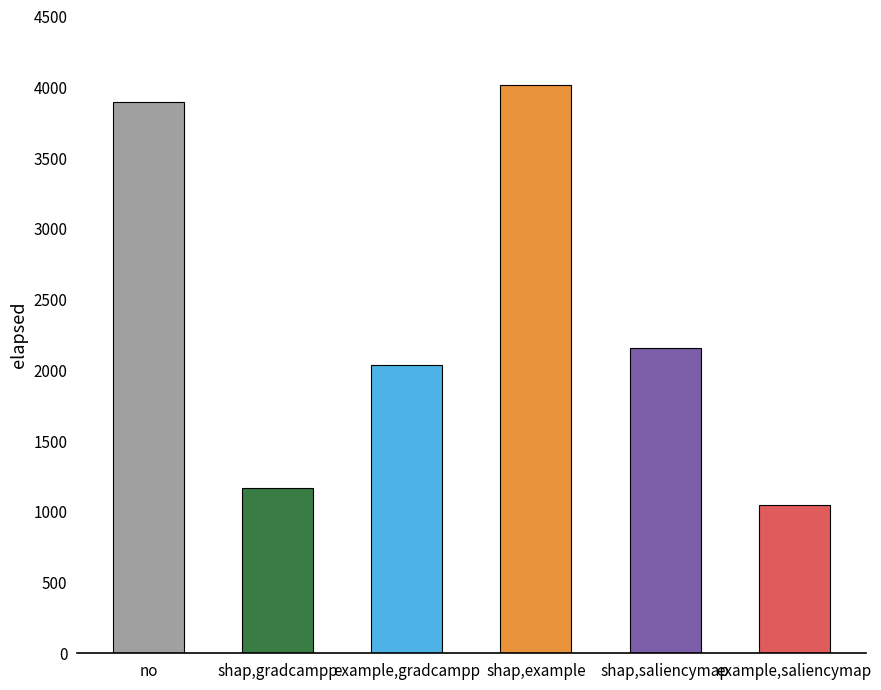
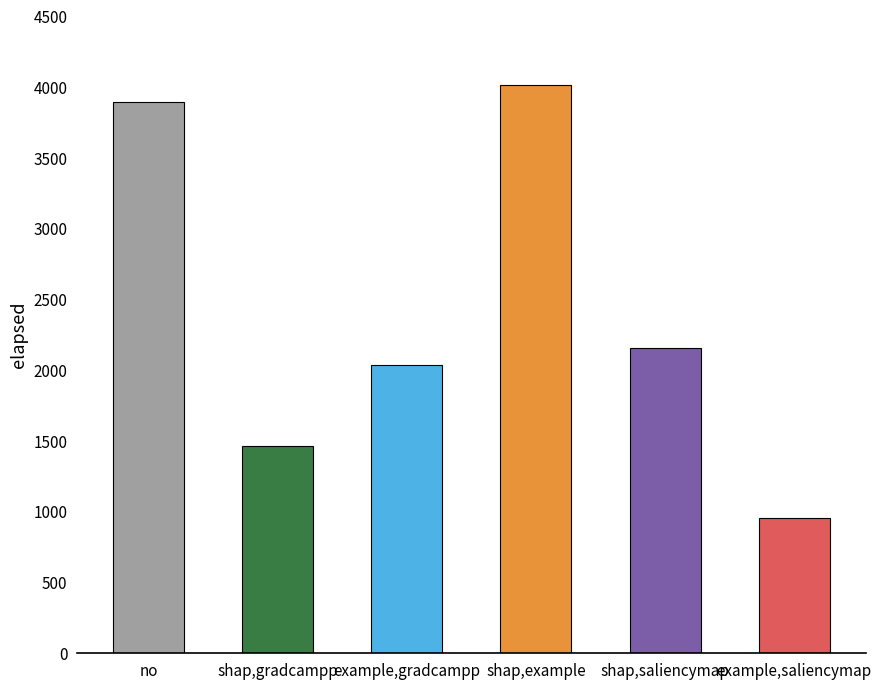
shap,gradcampp: 1170 -> 1470
example,saliencymap: 1050 -> 960
